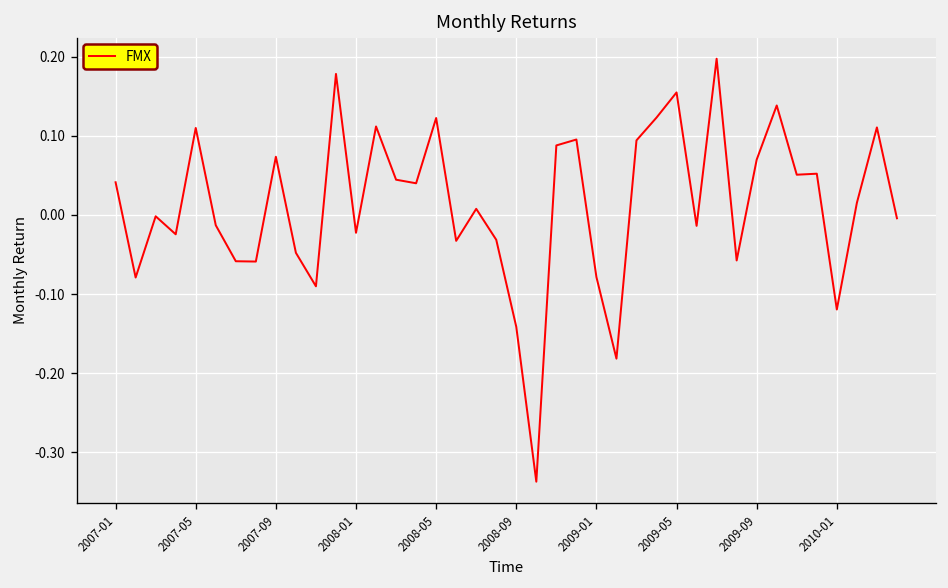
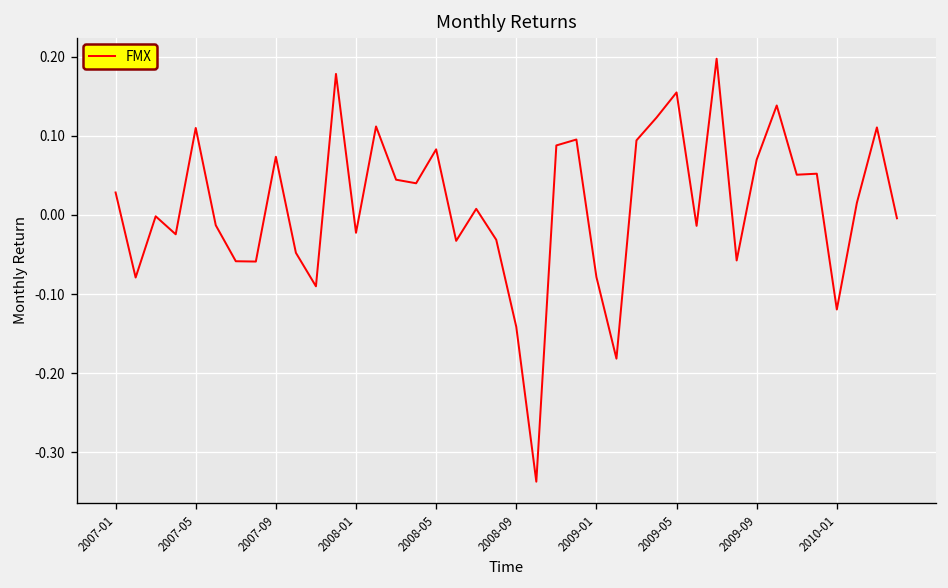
2007-01: 0.04 -> 0.03
2008-05: 0.12 -> 0.08
